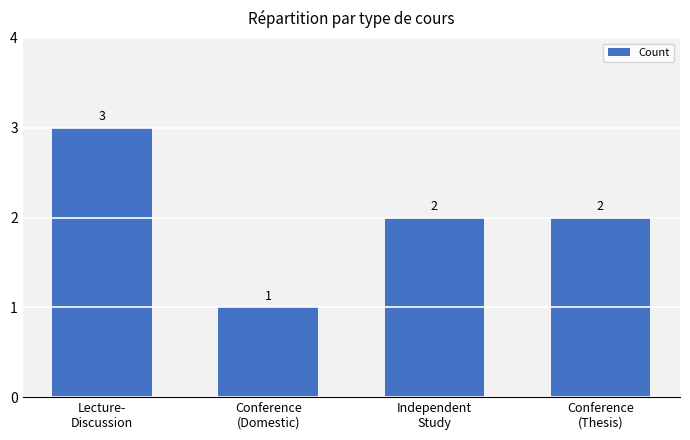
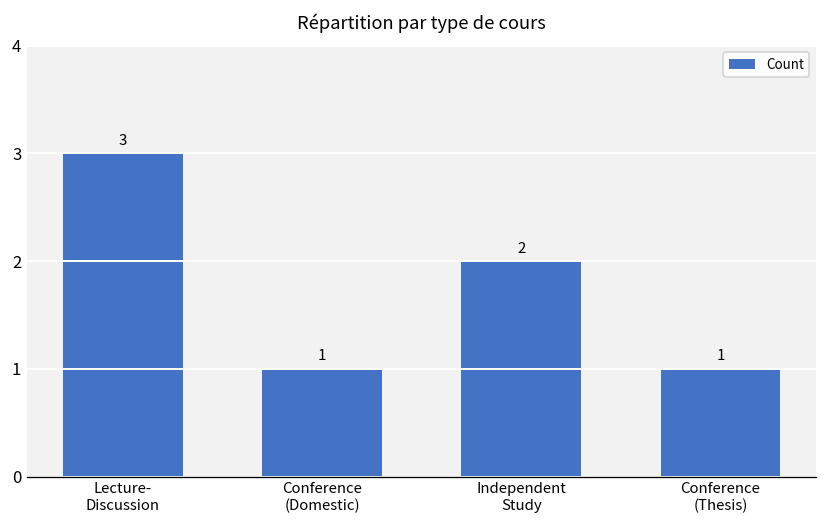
Conference (Thesis): 2 -> 1
